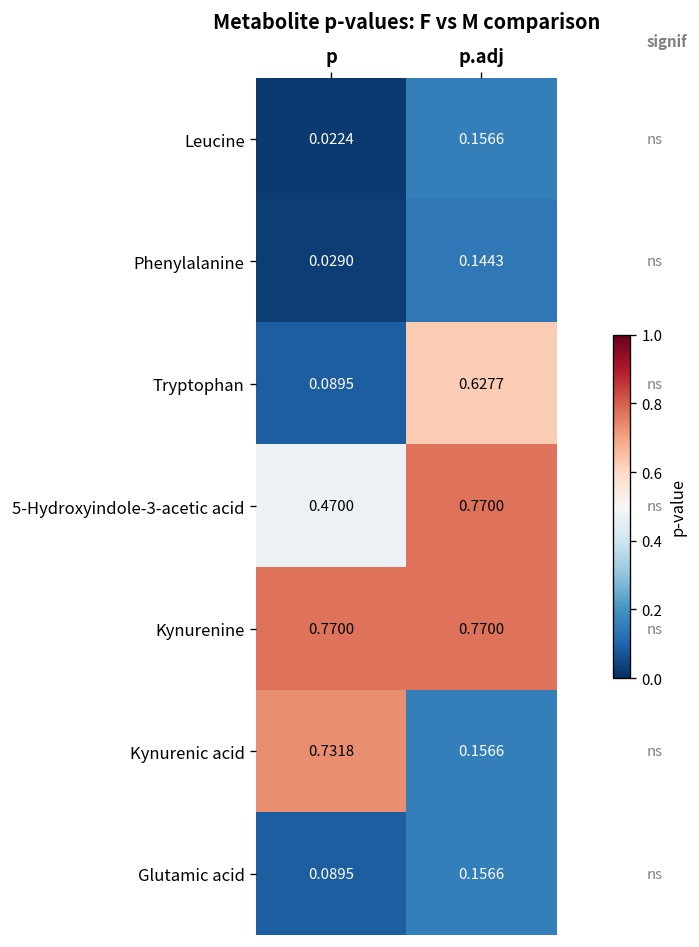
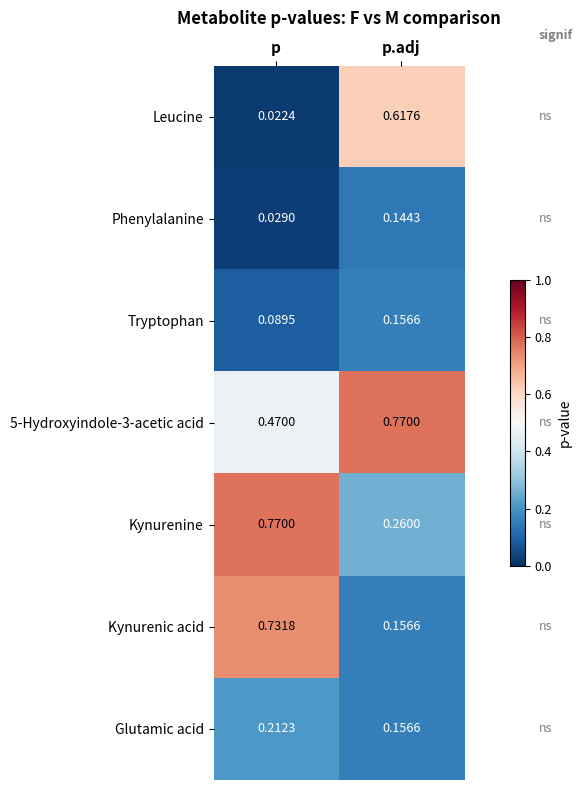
Leucine, p.adj: 0.1566 -> 0.6176
Tryptophan, p.adj: 0.6277 -> 0.1566
Kynurenine, p.adj: 0.7700 -> 0.2600
Glutamic acid, p: 0.0895 -> 0.2123
